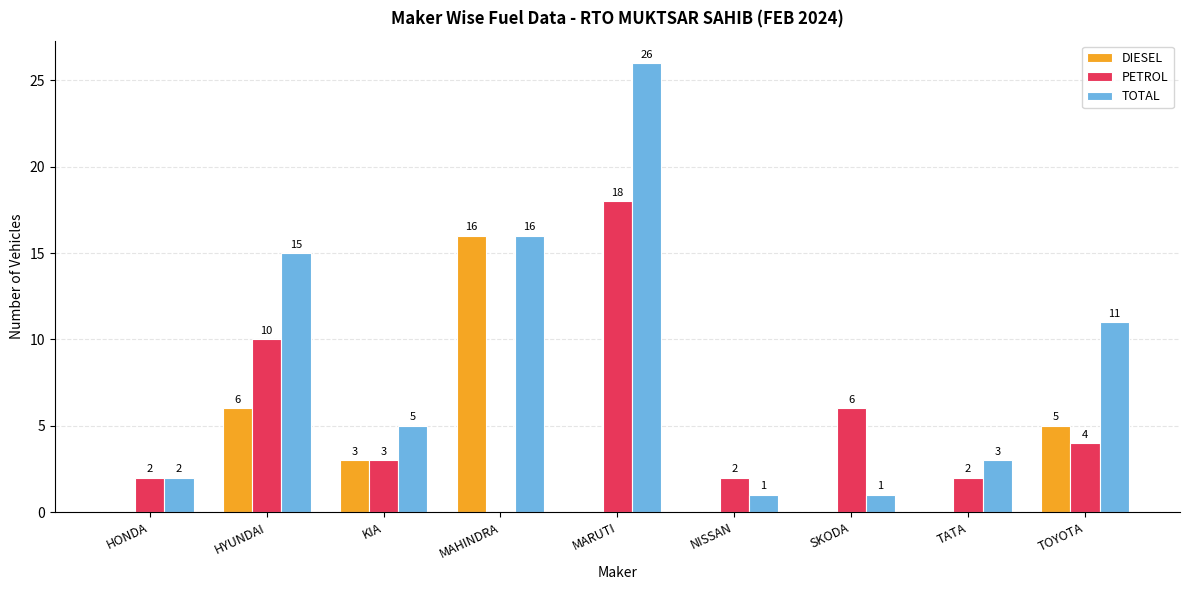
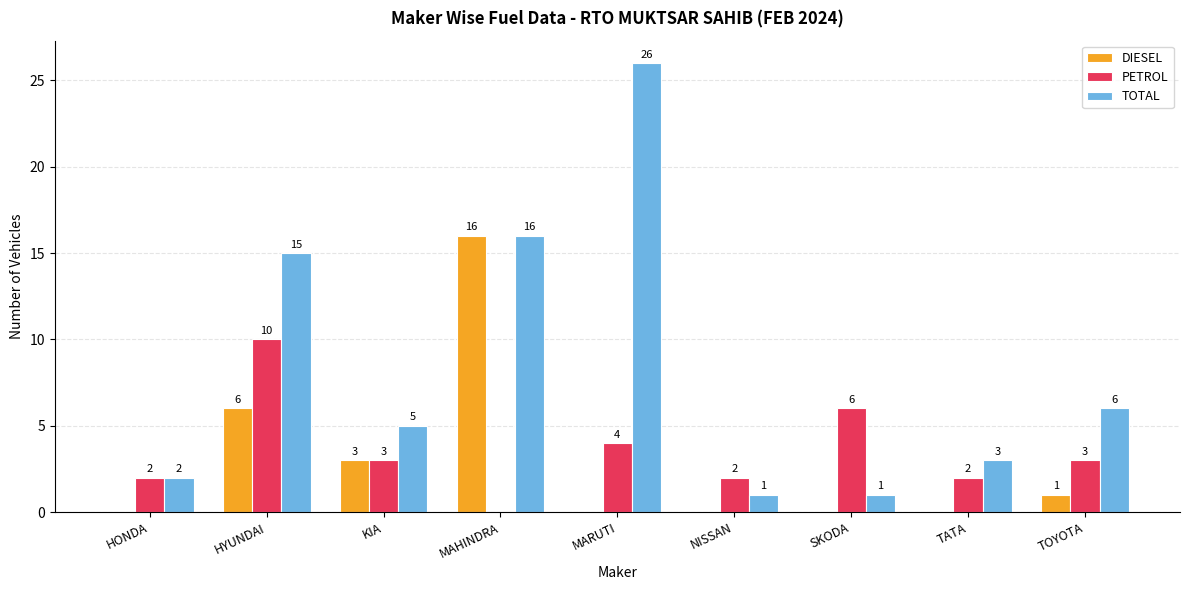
PETROL, MARUTI: 18 -> 4
DIESEL, TOYOTA: 5 -> 1
PETROL, TOYOTA: 4 -> 3
TOTAL, TOYOTA: 11 -> 6
